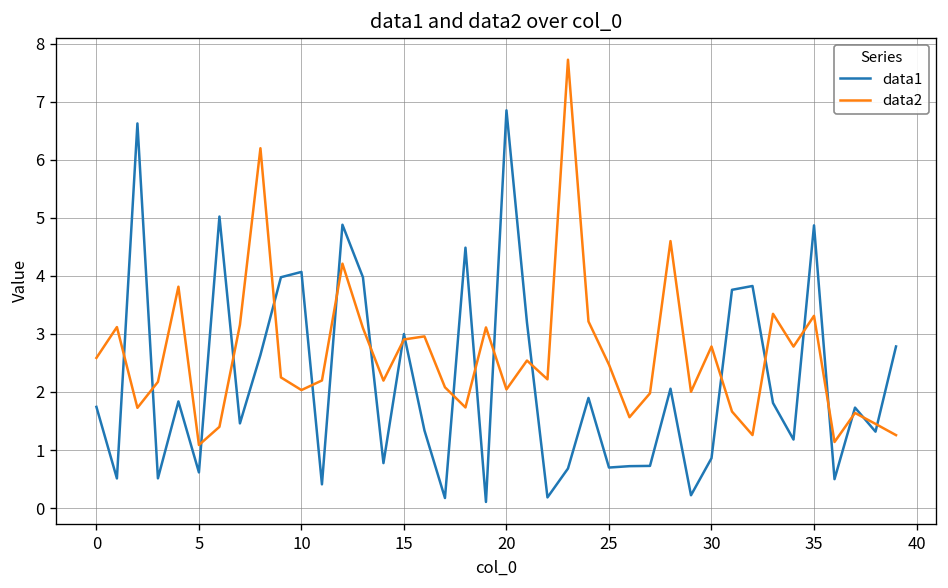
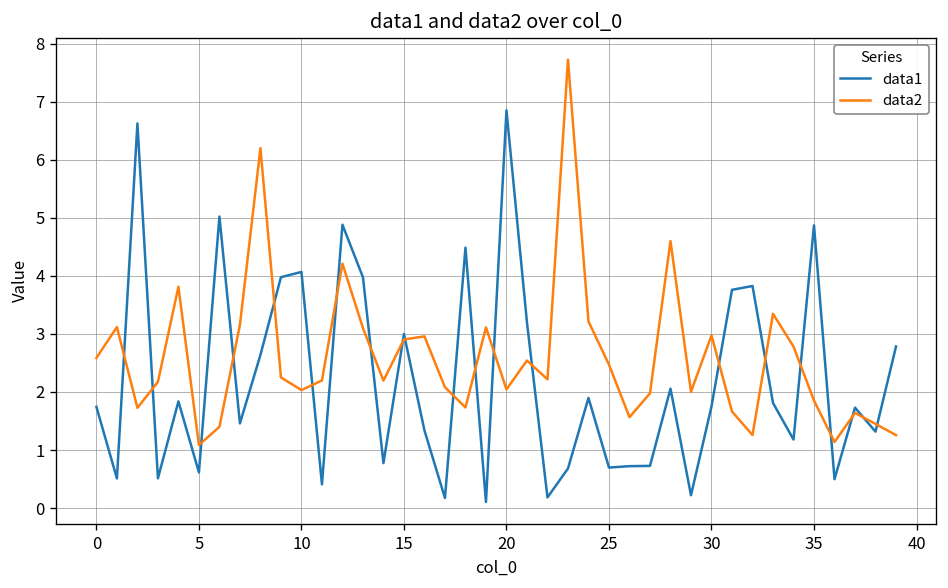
data1, 30: 0.9 -> 1.8
data2, 30: 2.8 -> 3.0
data2, 35: 3.3 -> 1.9
